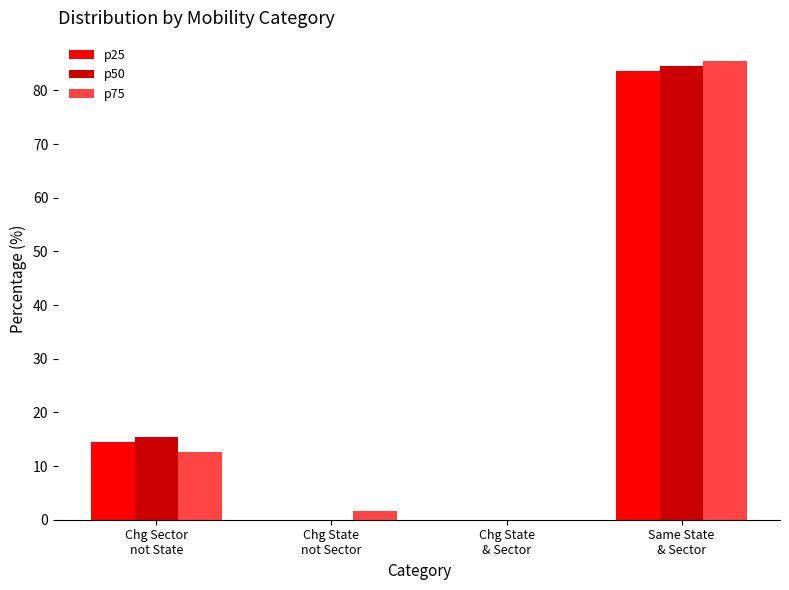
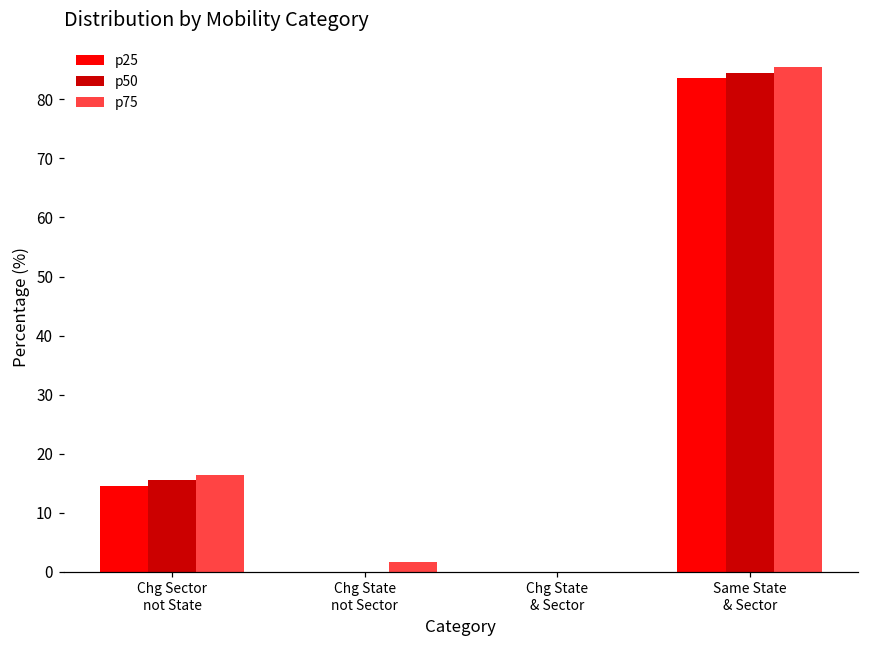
p75, Chg Sector not State: 13 -> 16
